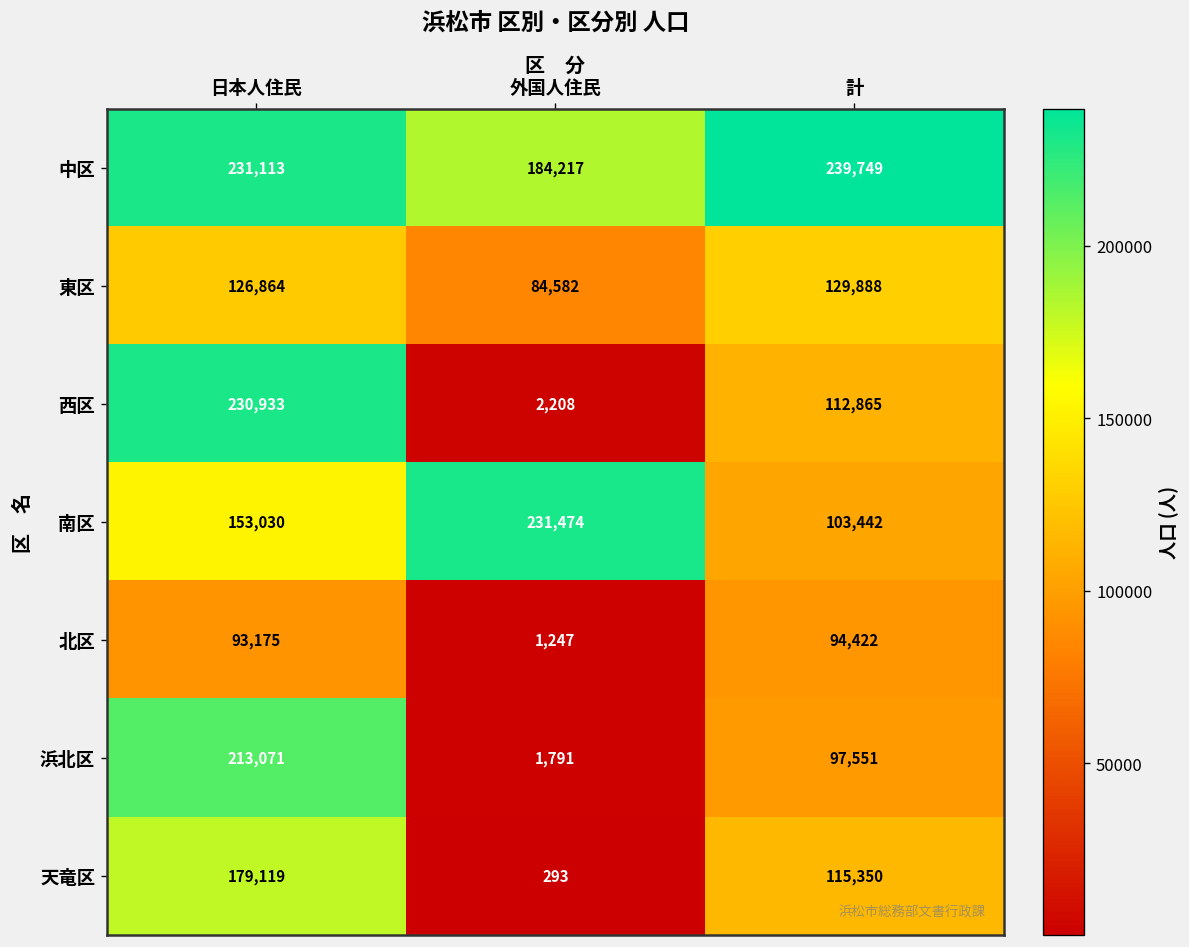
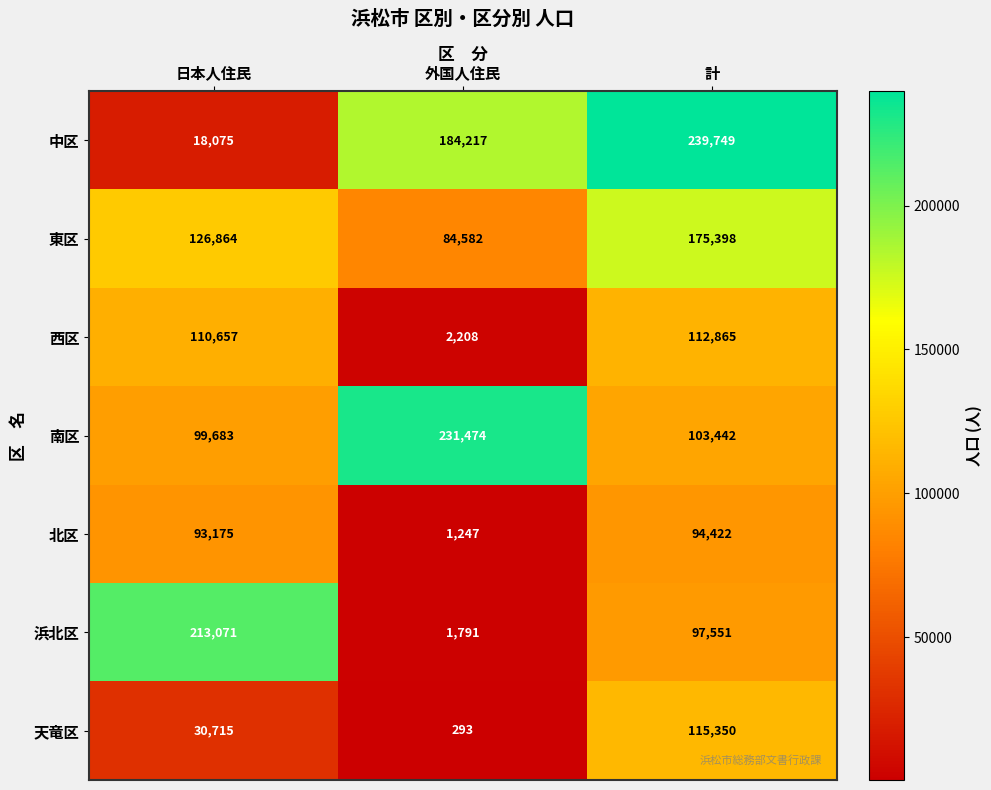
中区, 日本人住民: 231,113 -> 18,075
東区, 計: 129,888 -> 175,398
西区, 日本人住民: 230,933 -> 110,657
南区, 日本人住民: 153,030 -> 99,683
天竜区, 日本人住民: 179,119 -> 30,715
